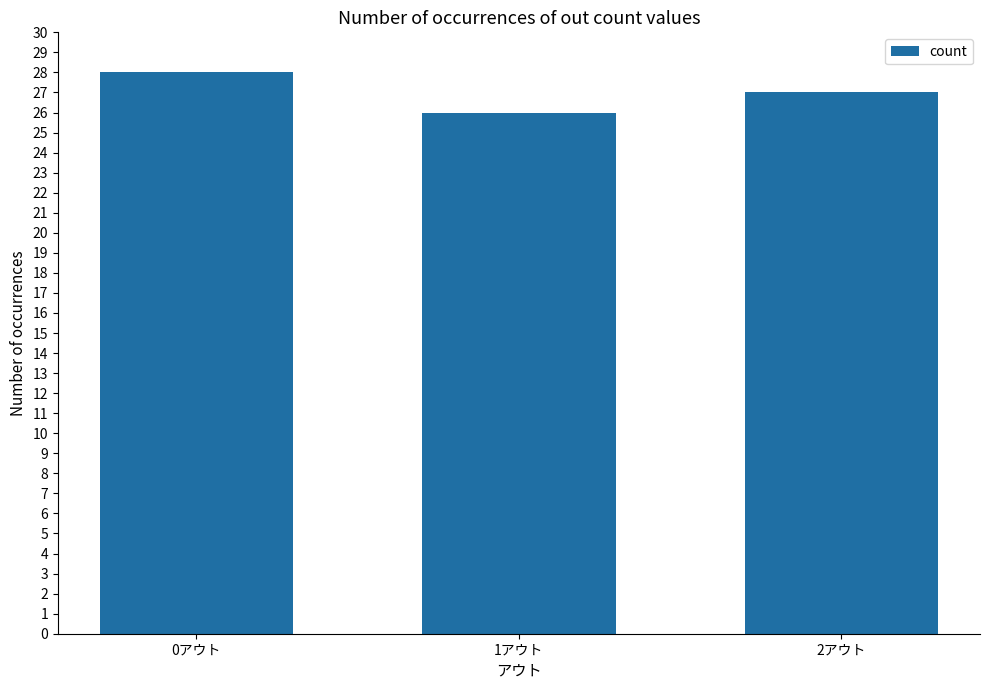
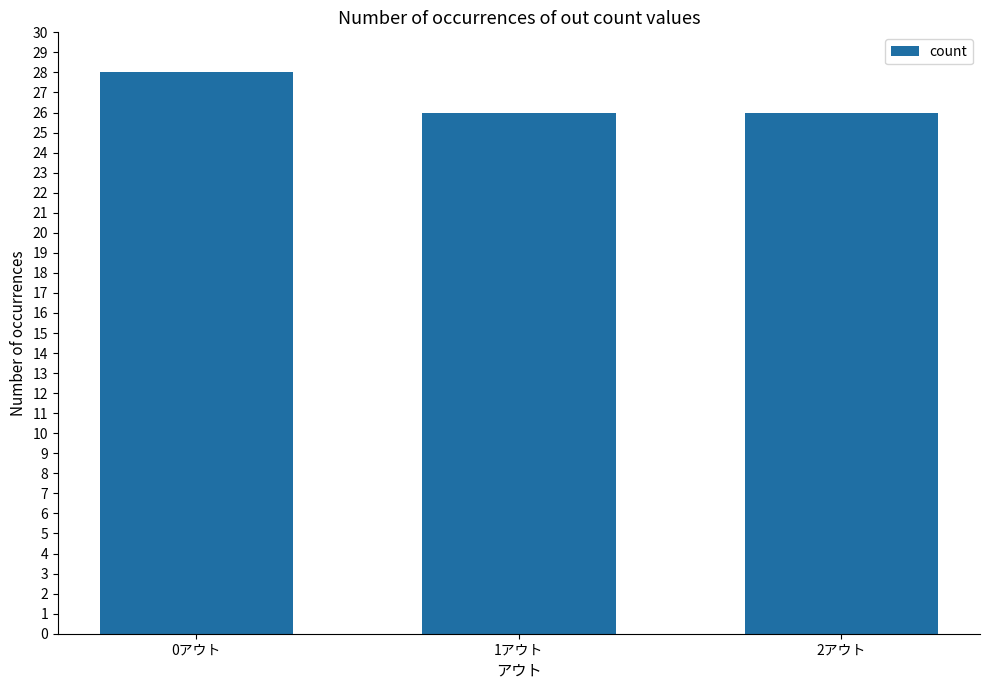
2アウト: 27 -> 26
